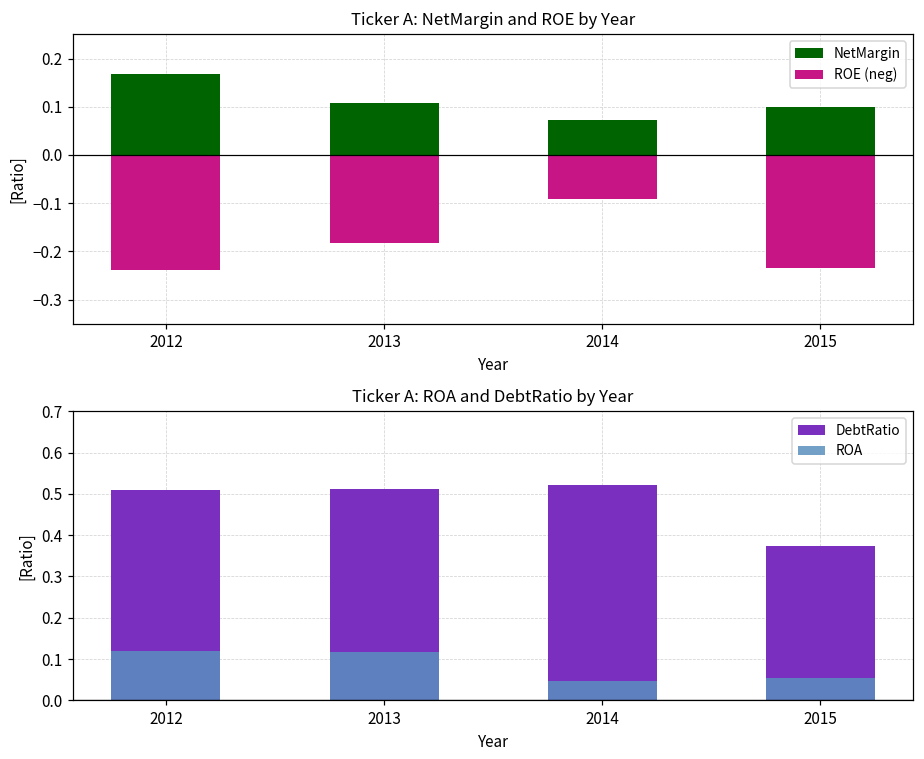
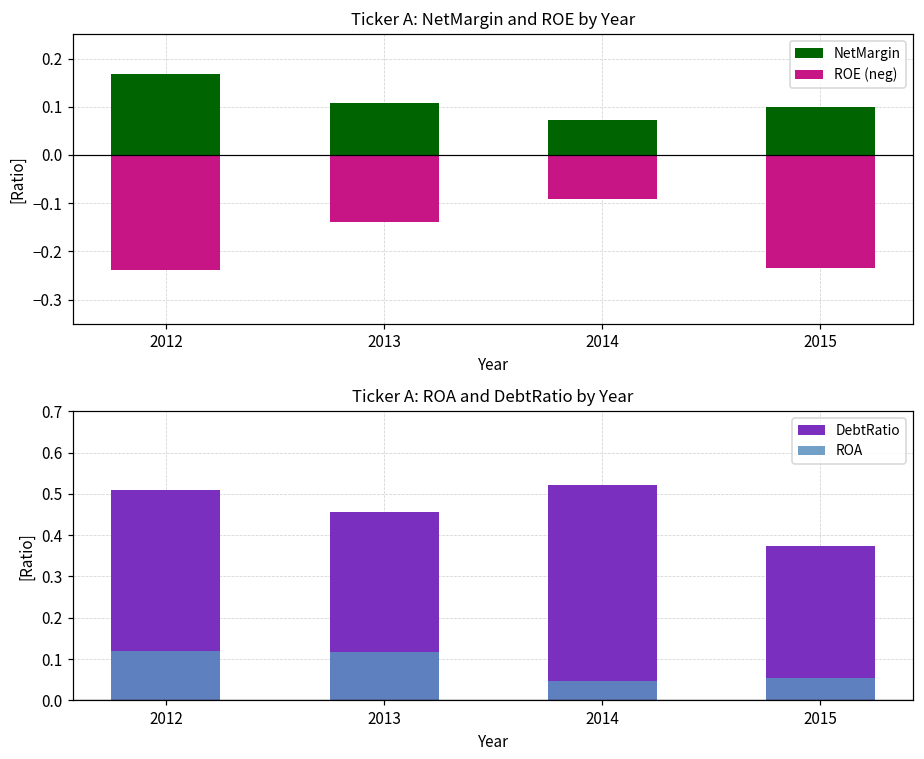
Ticker A: NetMargin and ROE by Year, ROE (neg), 2013: -0.18 -> -0.14
Ticker A: ROA and DebtRatio by Year, DebtRatio, 2013: 0.51 -> 0.46
